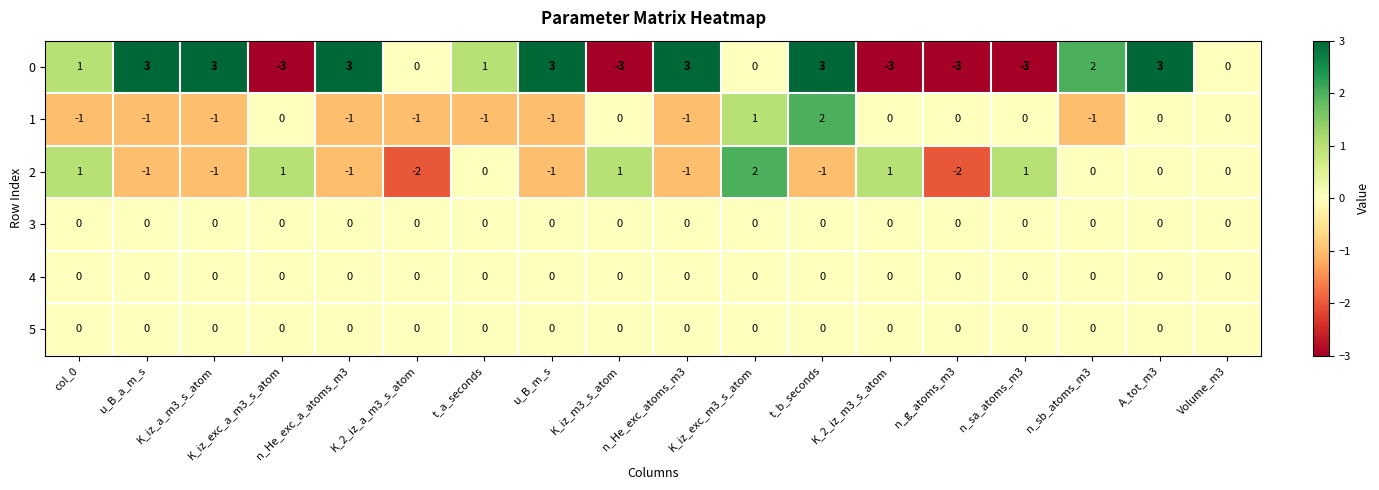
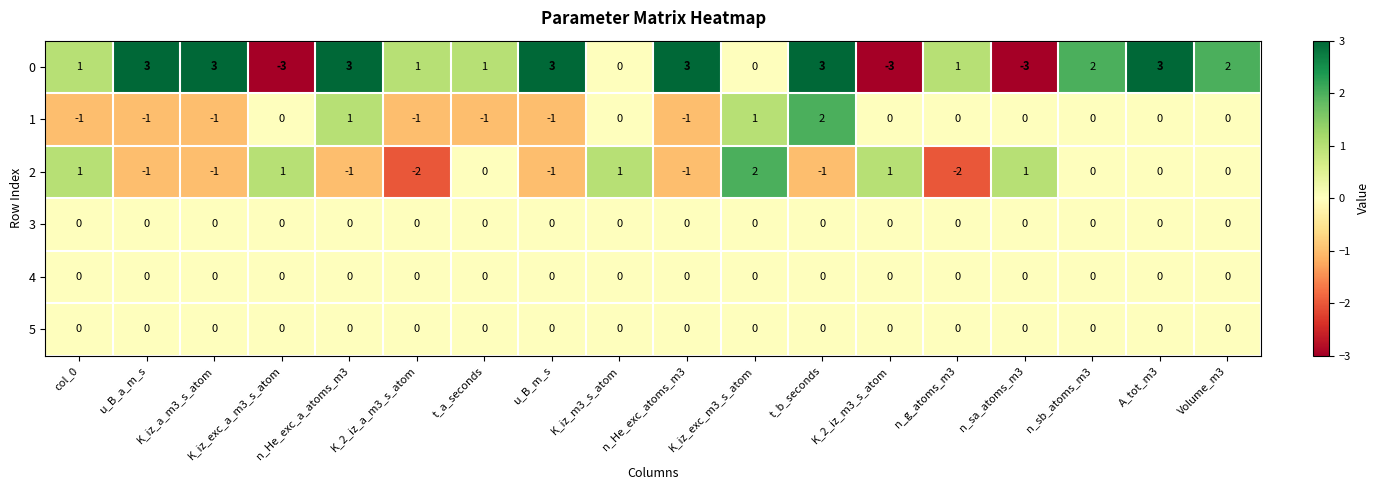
0, K_2_iz_a_m3_s_atom: 0 -> 1
0, K_iz_m3_s_atom: -3 -> 0
0, n_g_atoms_m3: -3 -> 1
0, Volume_m3: 0 -> 2
1, n_He_exc_a_atoms_m3: -1 -> 1
1, n_sb_atoms_m3: -1 -> 0
